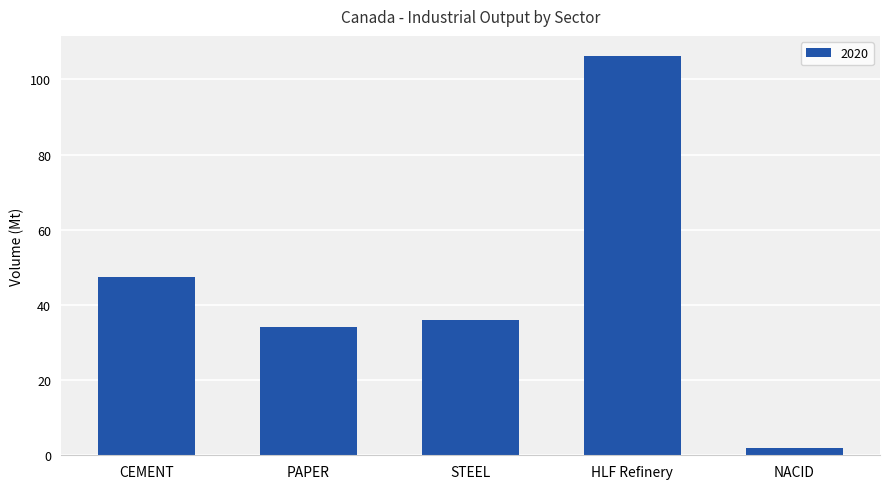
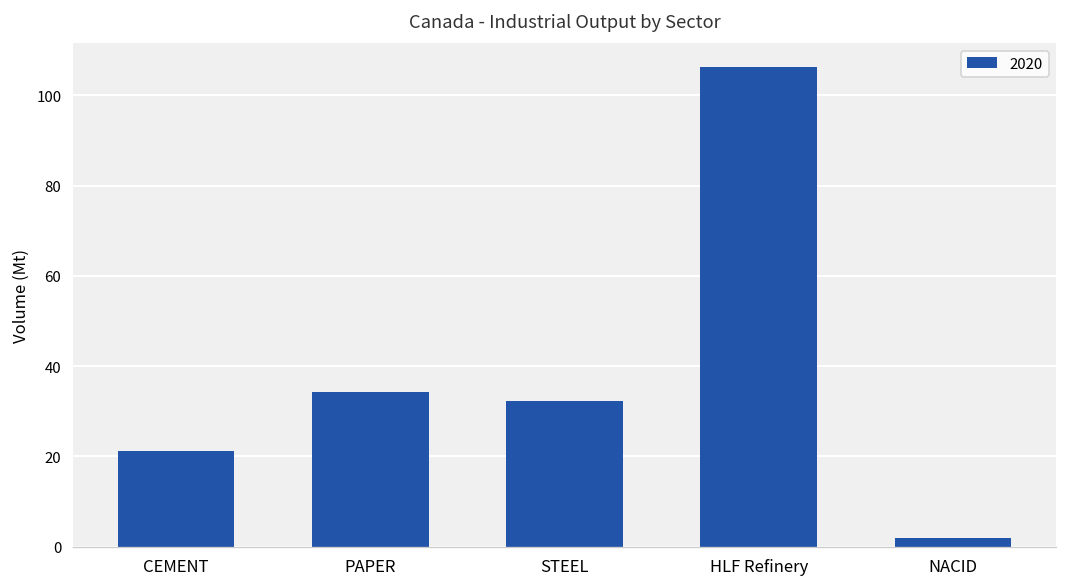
CEMENT: 48 -> 21
STEEL: 36 -> 32
